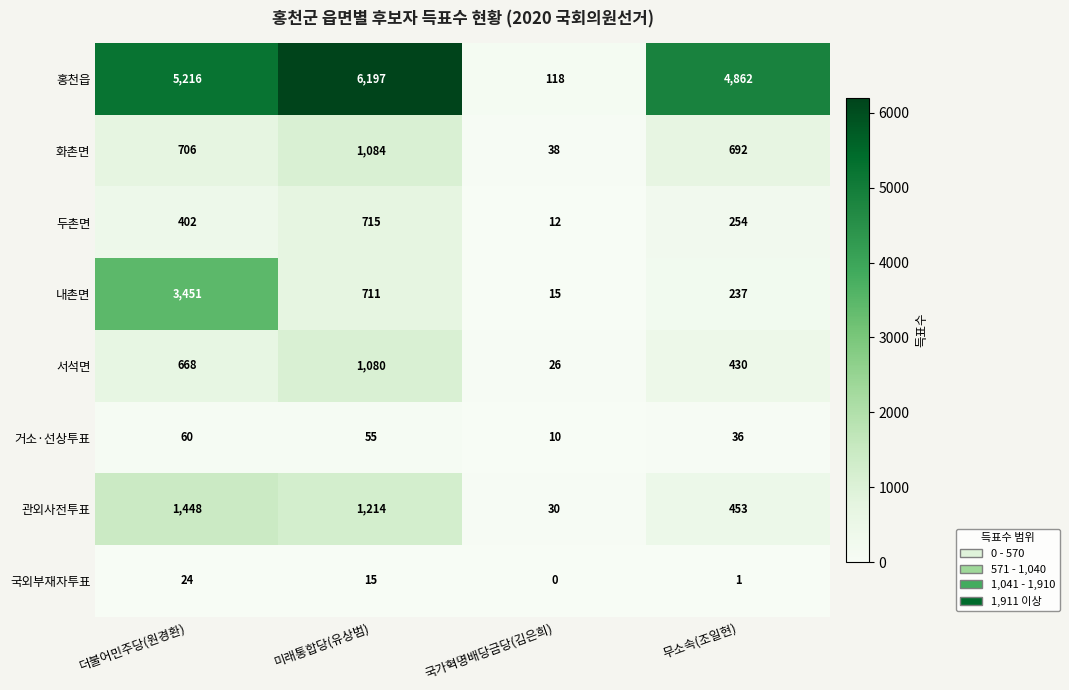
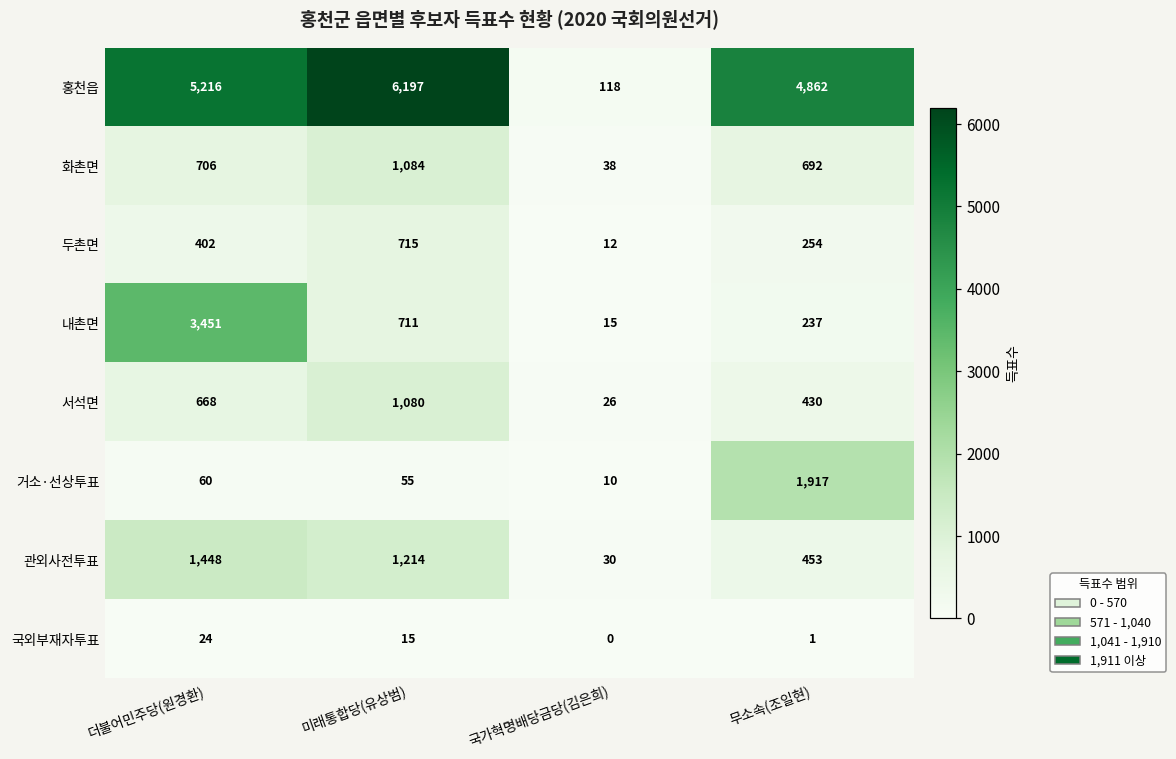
거소·선상투표, 무소속(조일현): 36 -> 1,917
